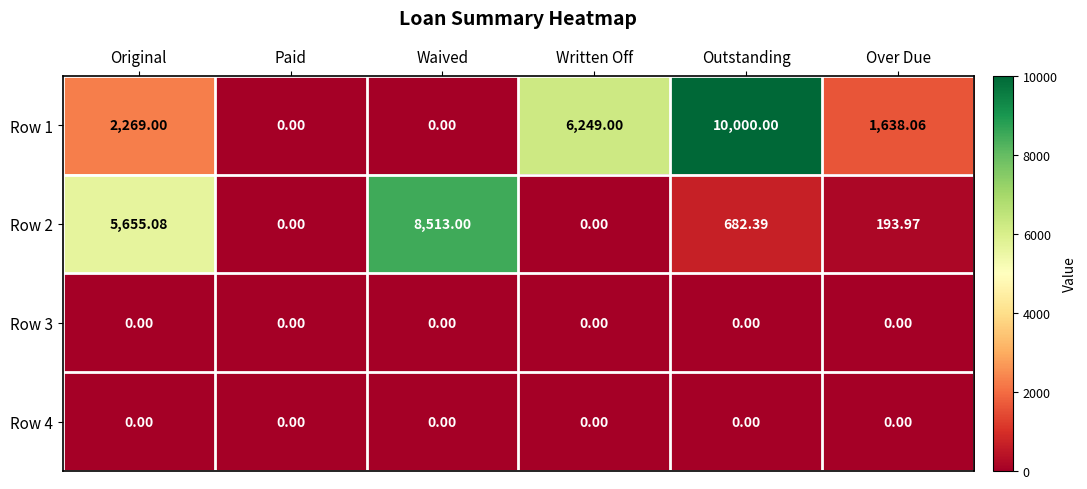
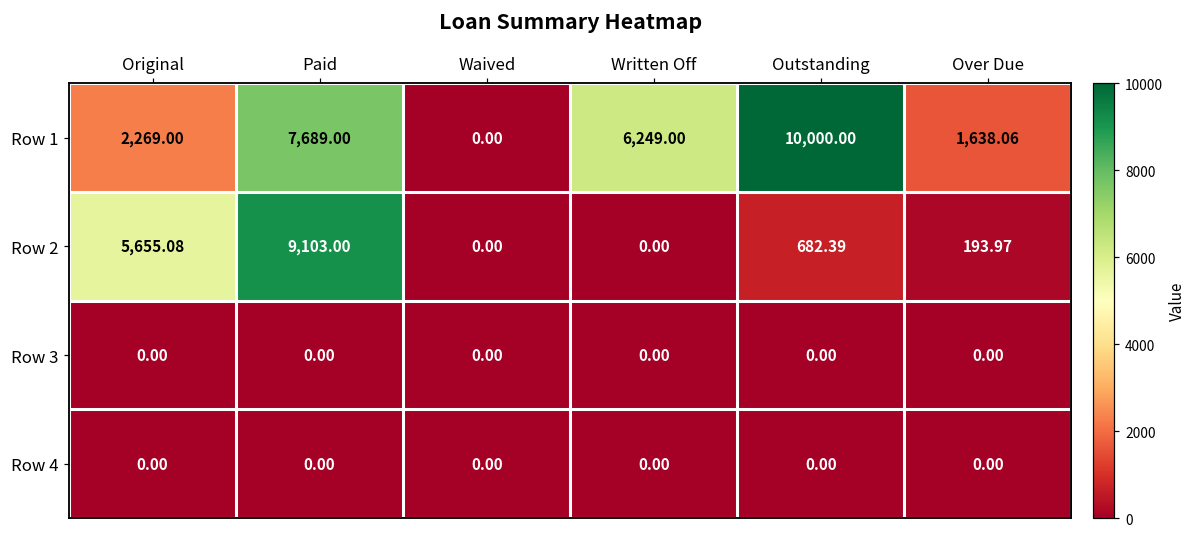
Row 1, Paid: 0.00 -> 7,689.00
Row 2, Paid: 0.00 -> 9,103.00
Row 2, Waived: 8,513.00 -> 0.00
